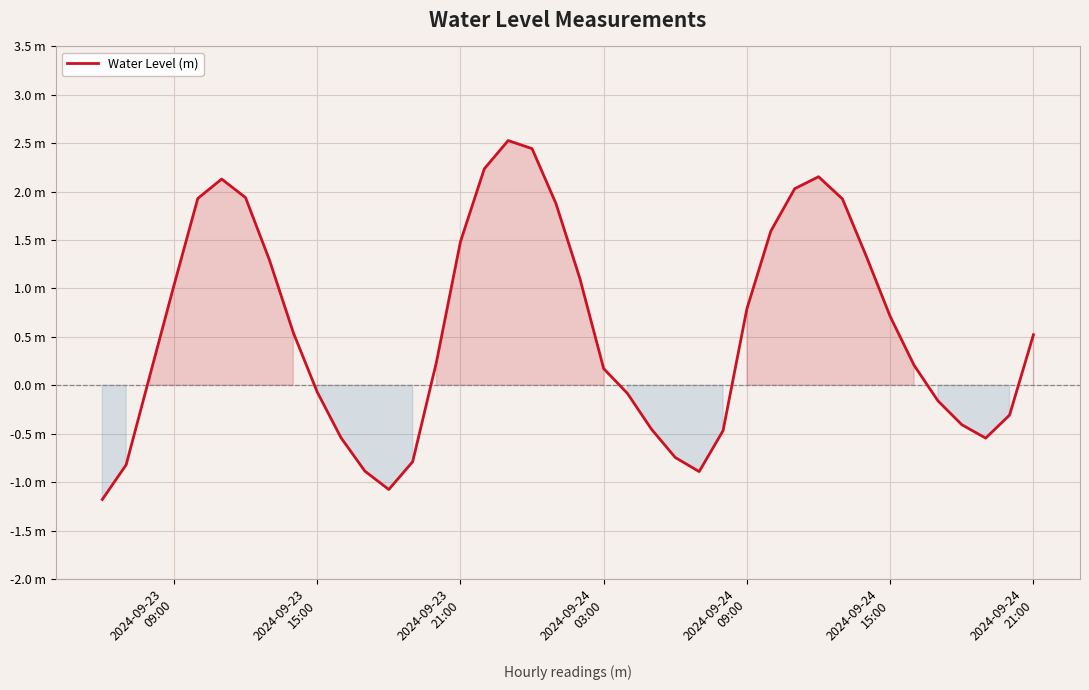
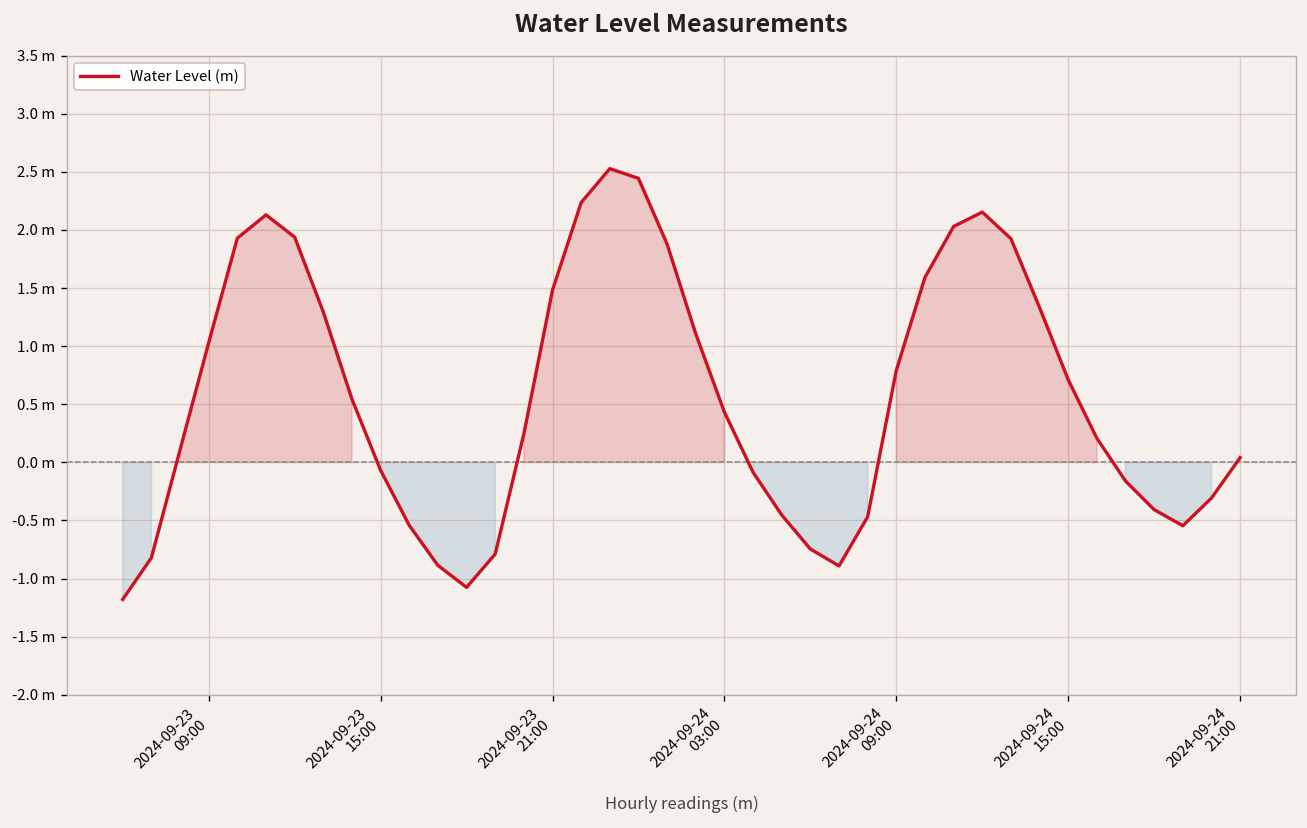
2024-09-24 03:00: 0.2 m -> 0.4 m
2024-09-24 21:00: 0.5 m -> 0.0 m
